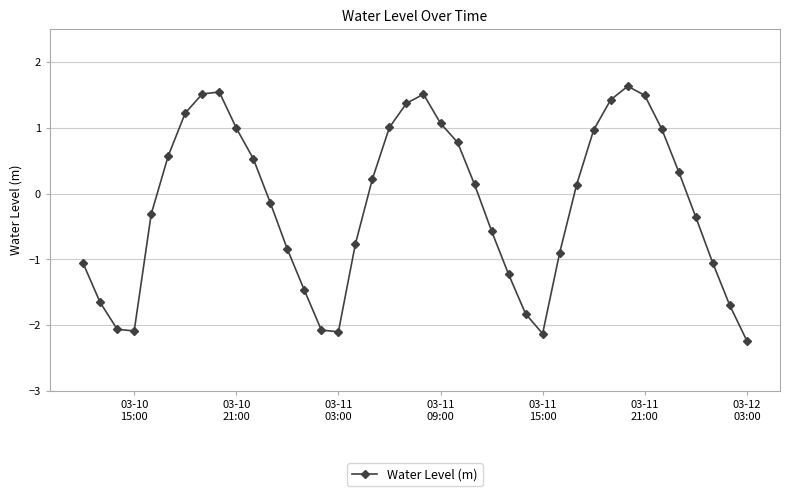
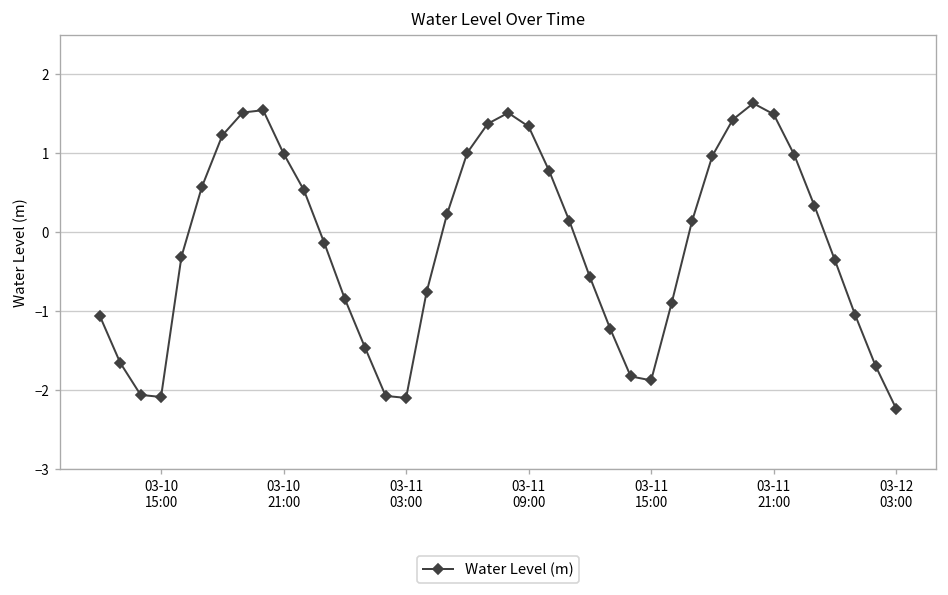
03-11 09:00: 1.1 -> 1.3
03-11 15:00: -2.1 -> -1.9
